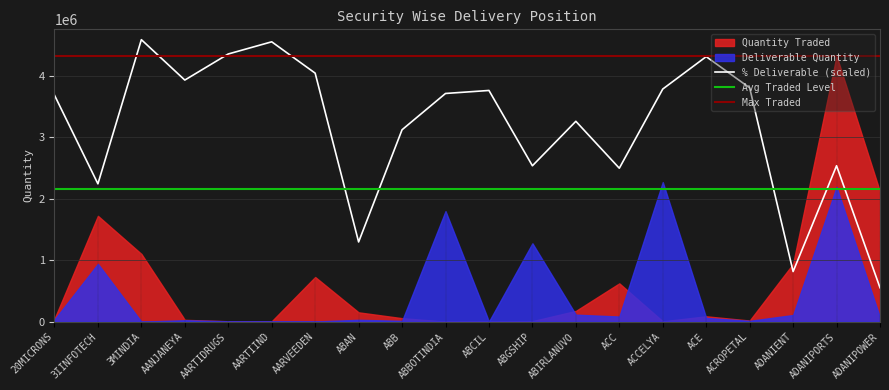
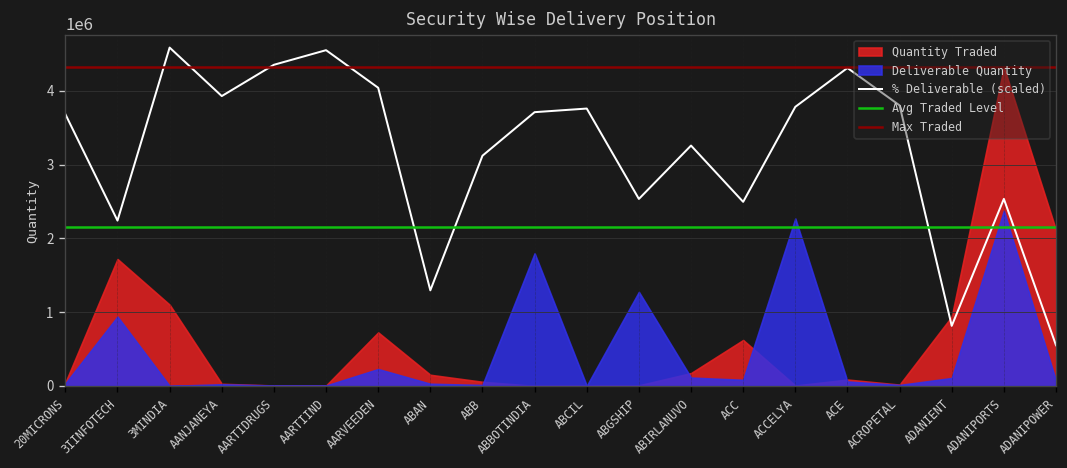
Deliverable Quantity, AARVEEDEN: 0 -> 200000
Deliverable Quantity, ADANIPORTS: 2200000 -> 2400000
